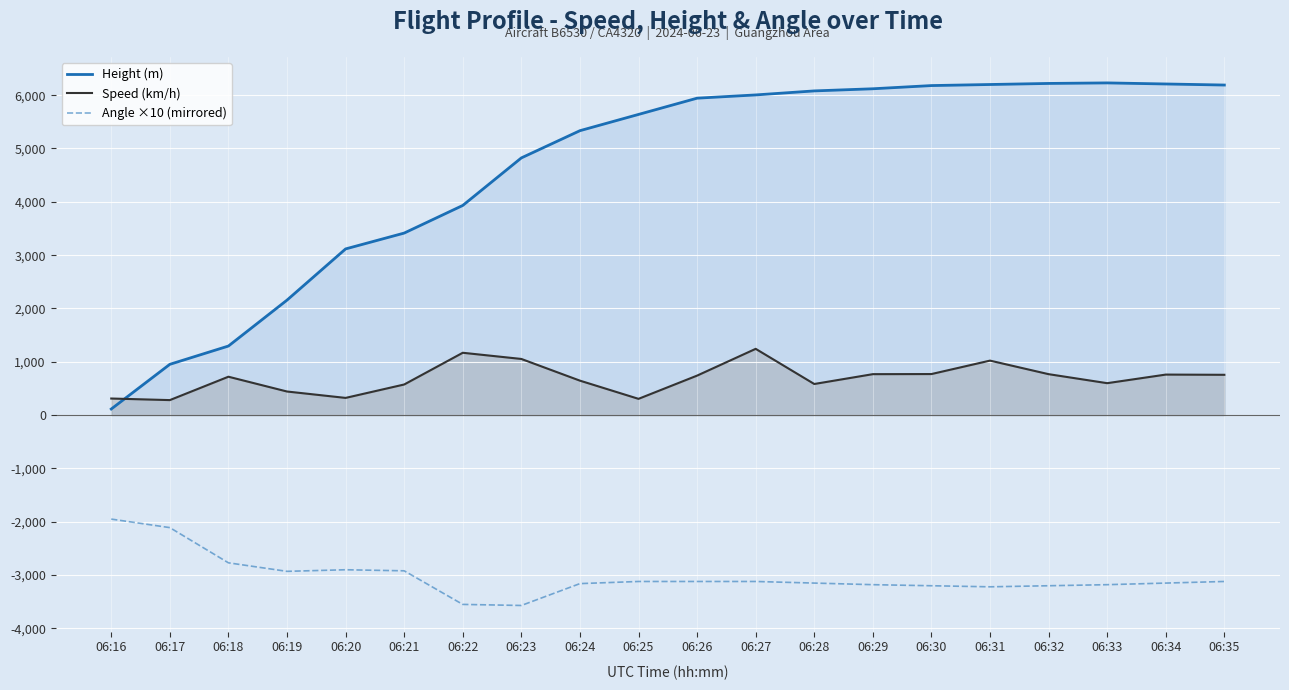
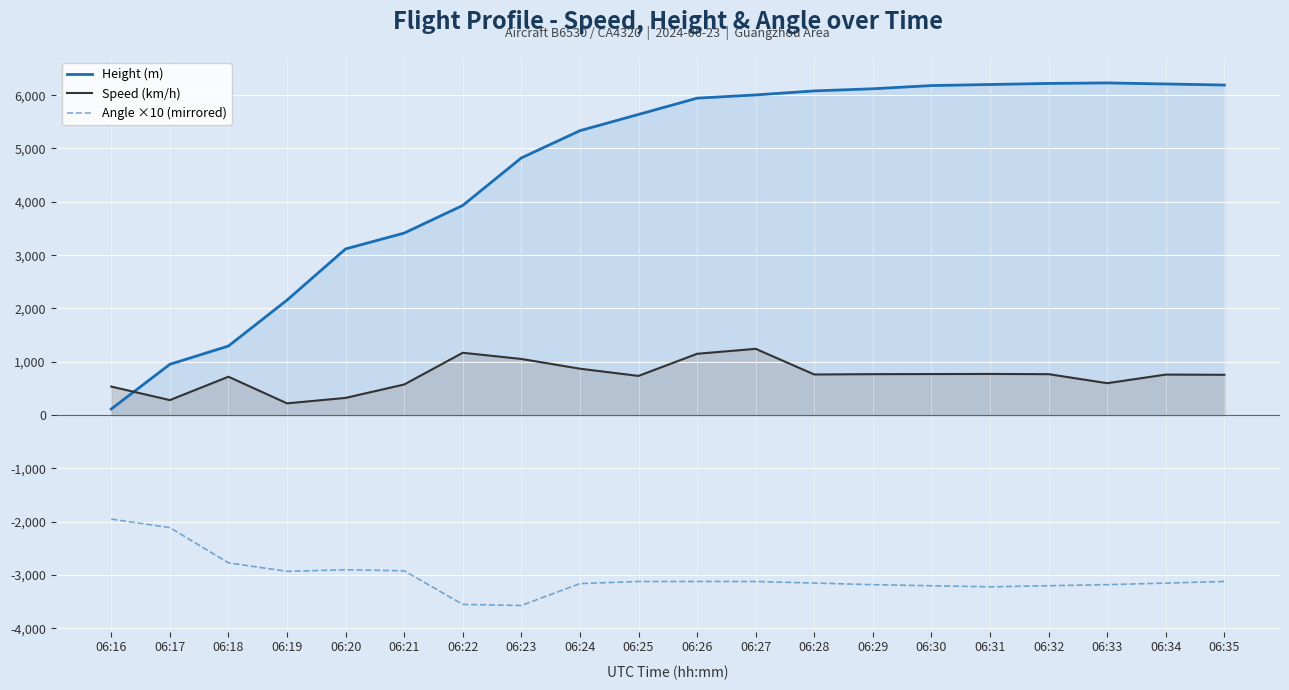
Speed (km/h), 06:16: 300 -> 500
Speed (km/h), 06:19: 400 -> 200
Speed (km/h), 06:24: 600 -> 900
Speed (km/h), 06:25: 300 -> 700
Speed (km/h), 06:26: 700 -> 1,200
Speed (km/h), 06:28: 600 -> 800
Speed (km/h), 06:31: 1,000 -> 800
